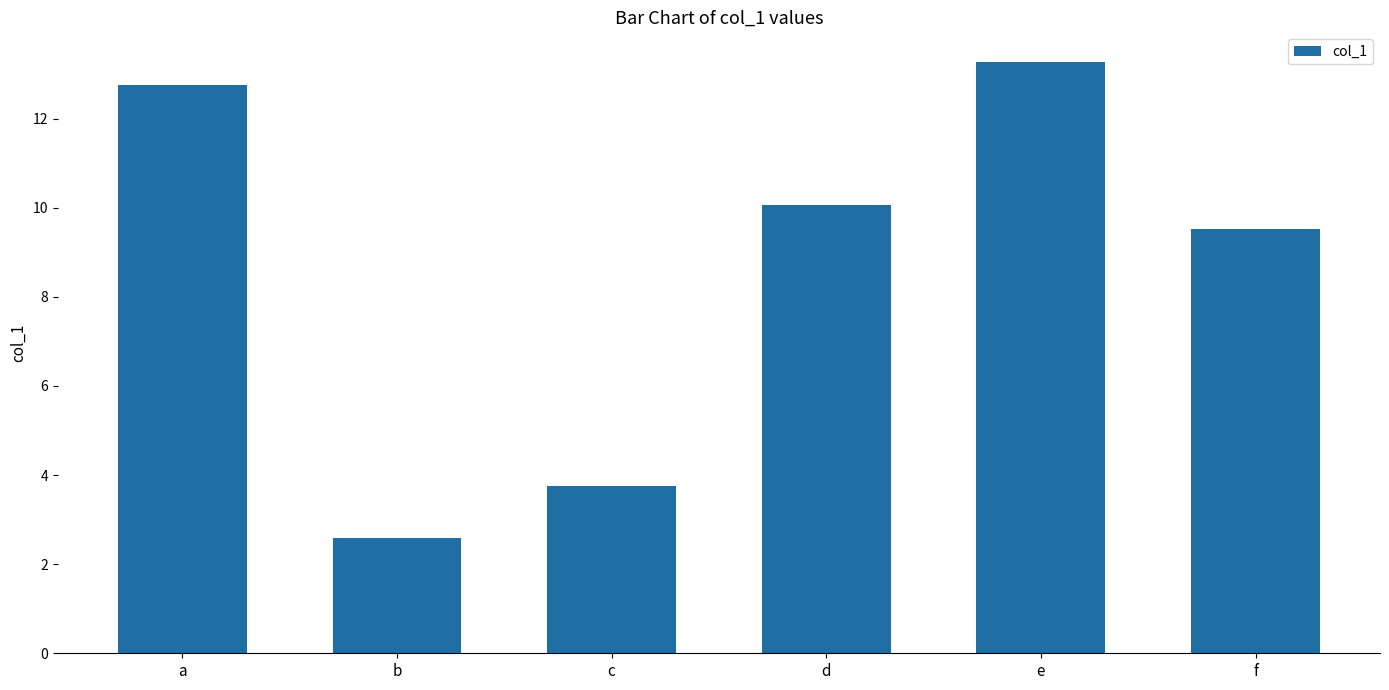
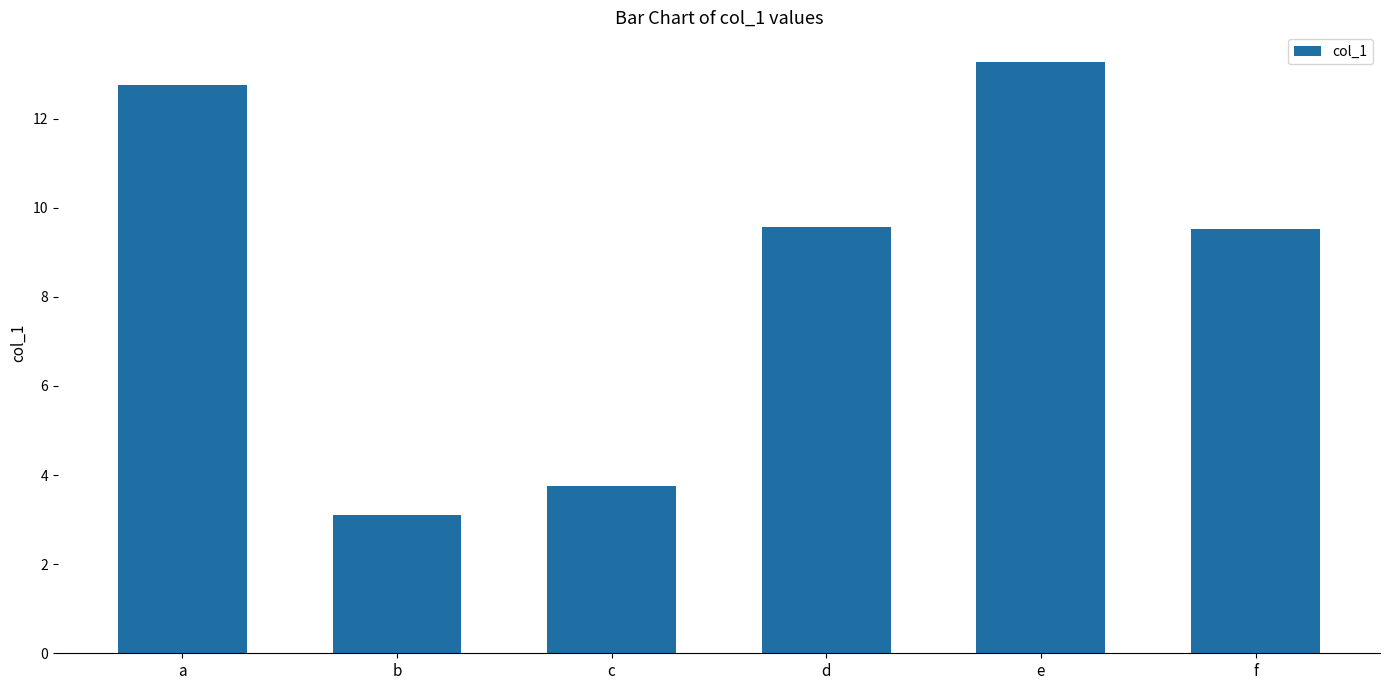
b: 2.6 -> 3.1
d: 10.1 -> 9.6
